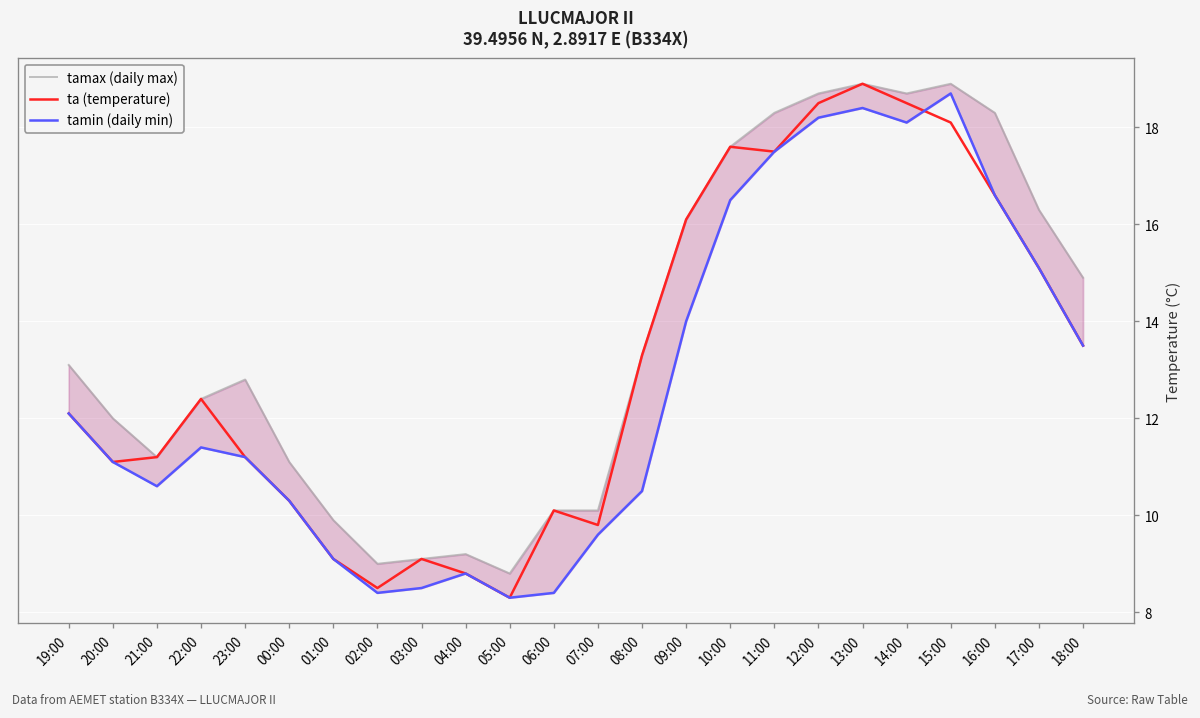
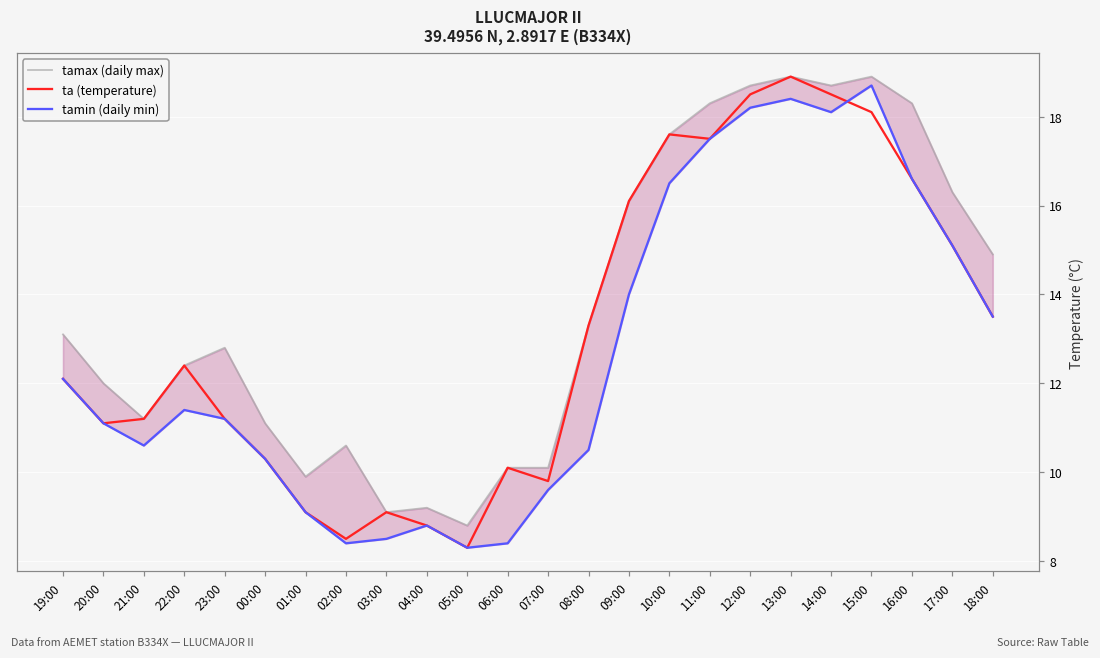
tamax (daily max), 02:00: 9.0 -> 10.6
